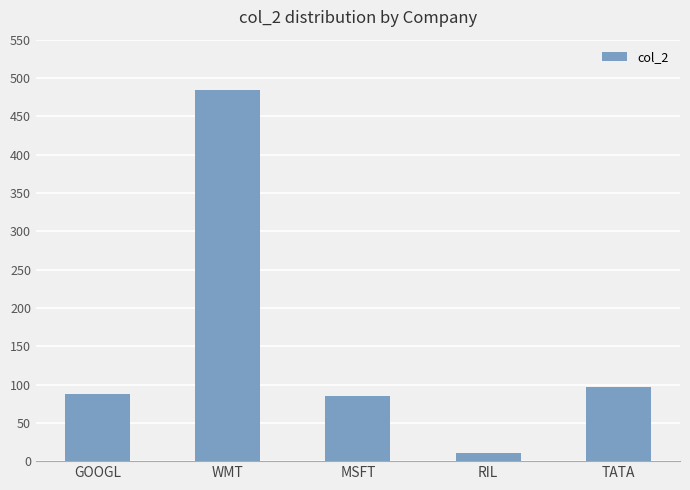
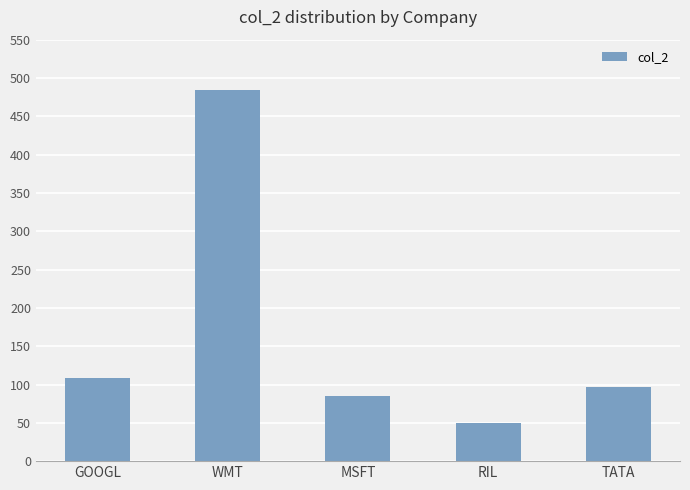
GOOGL: 90 -> 110
RIL: 10 -> 50
